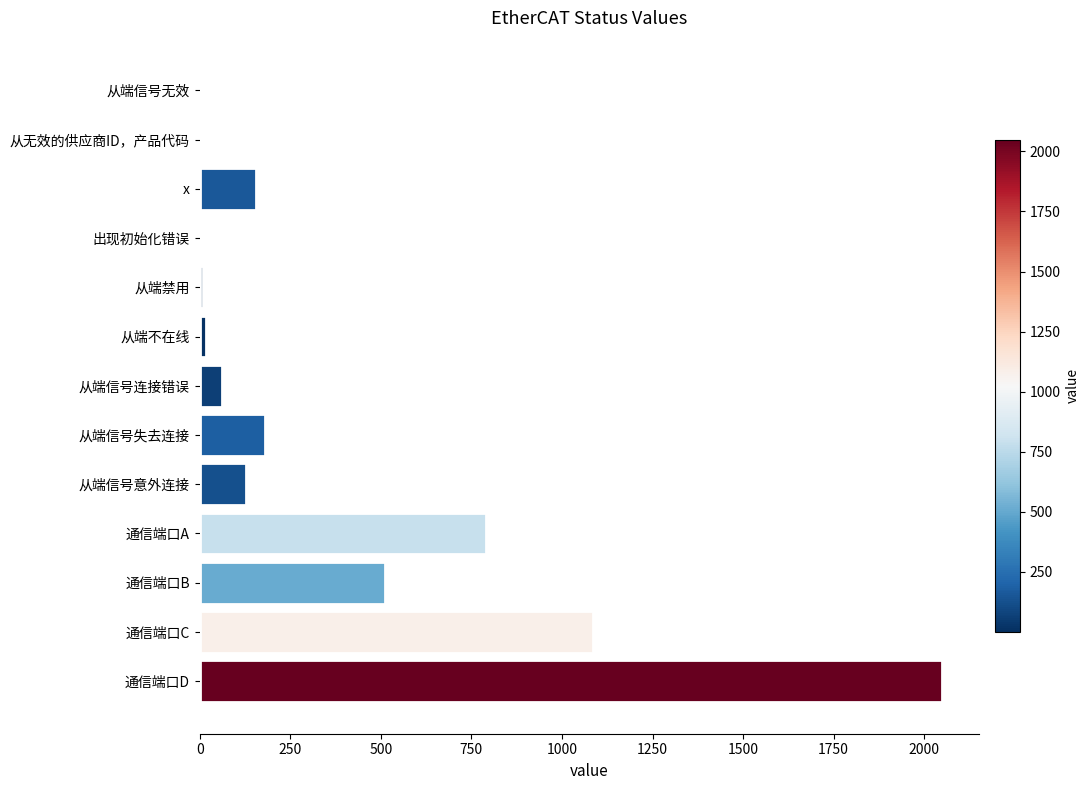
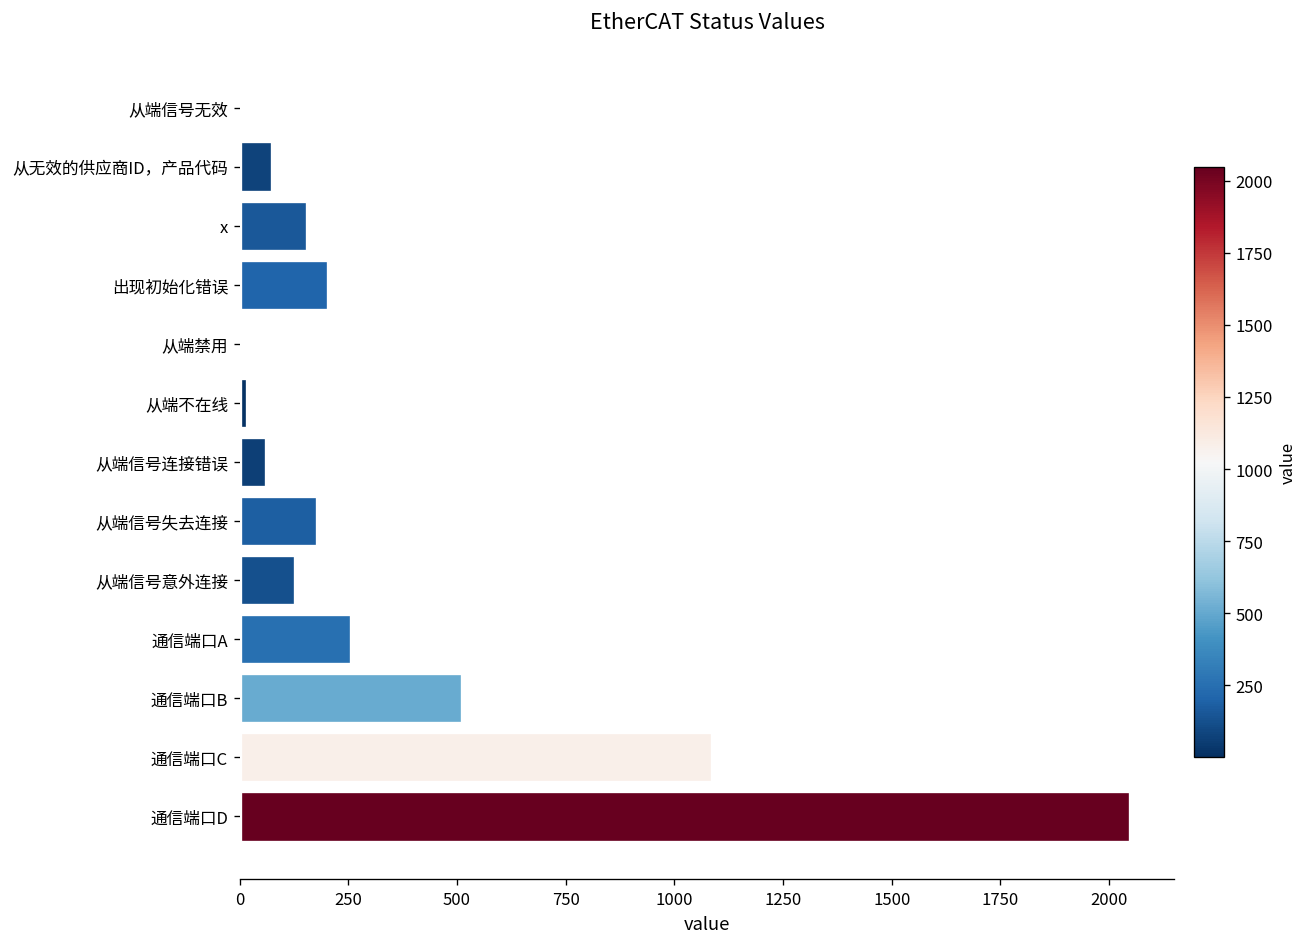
从无效的供应商ID，产品代码: 0 -> 70
出现初始化错误: 0 -> 200
通信端口A: 790 -> 260
